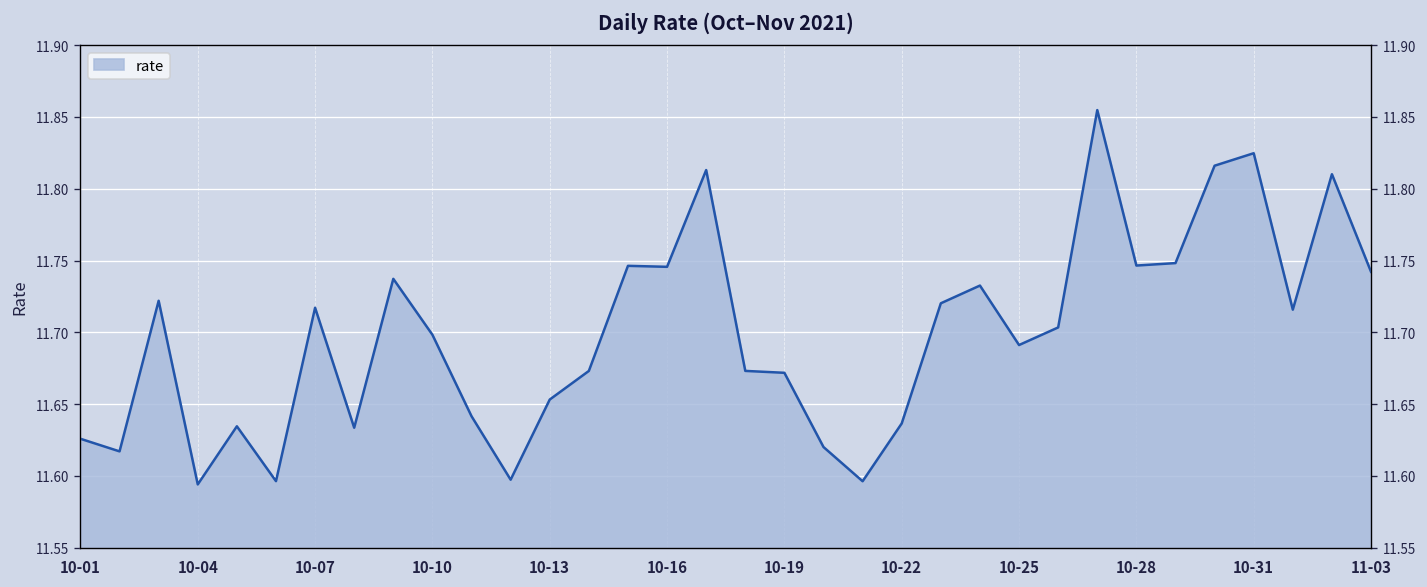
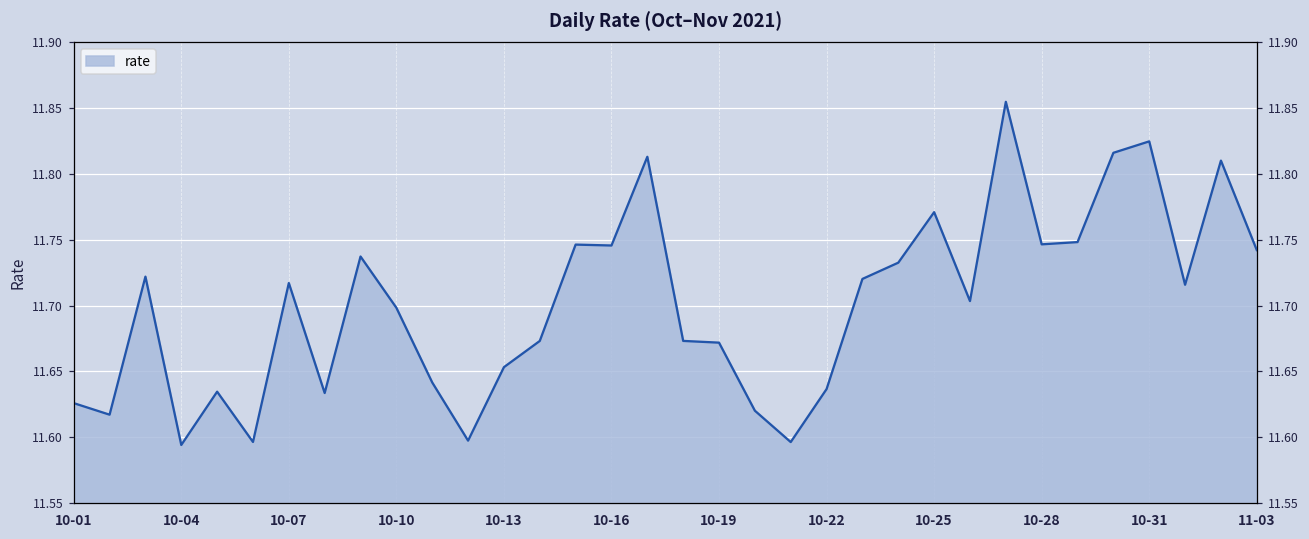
10-25: 11.691 -> 11.771
